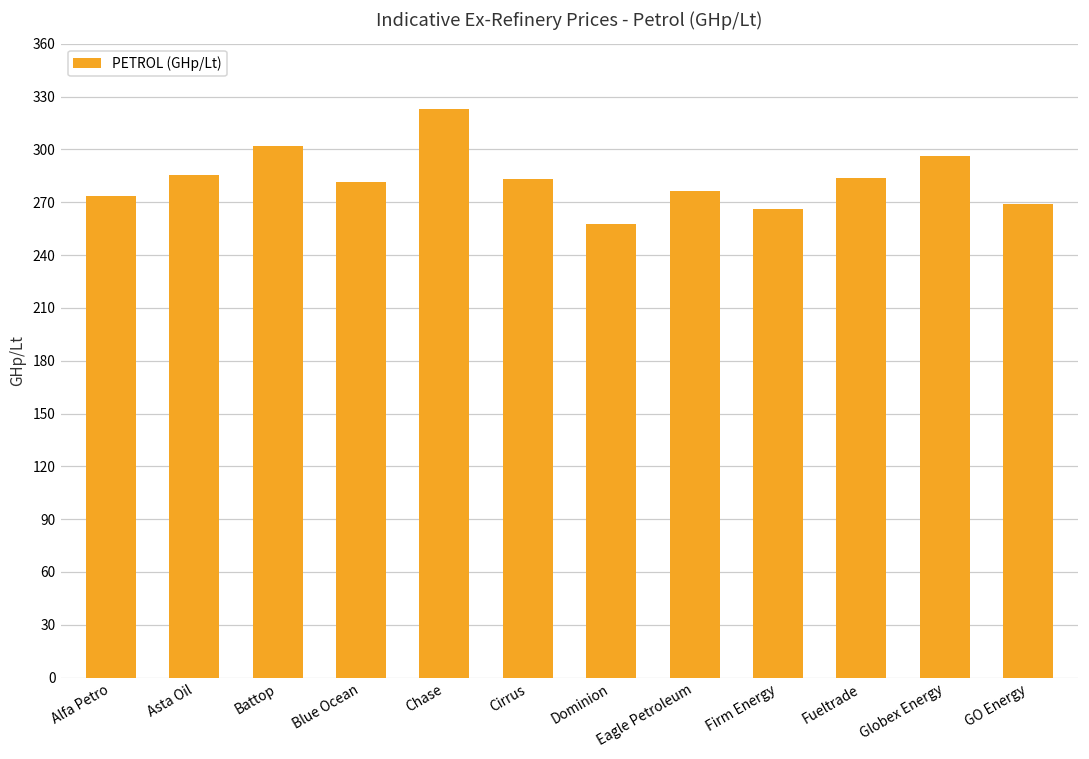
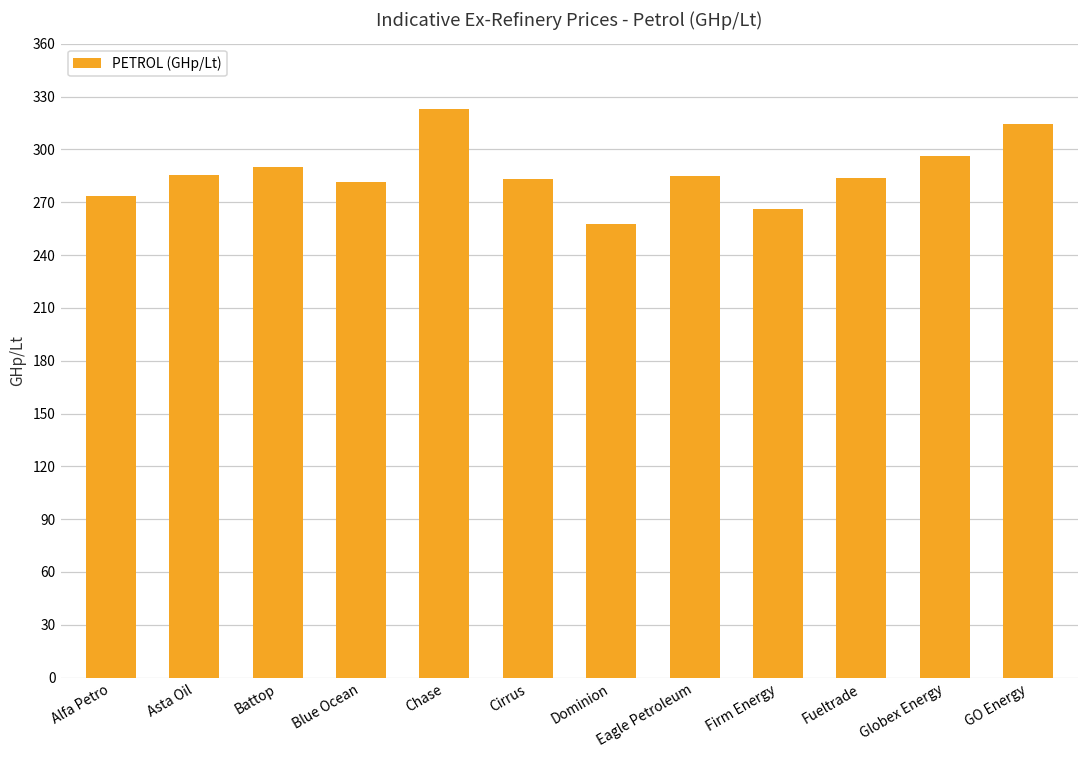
Battop: 302 -> 290
Eagle Petroleum: 277 -> 285
GO Energy: 269 -> 315
